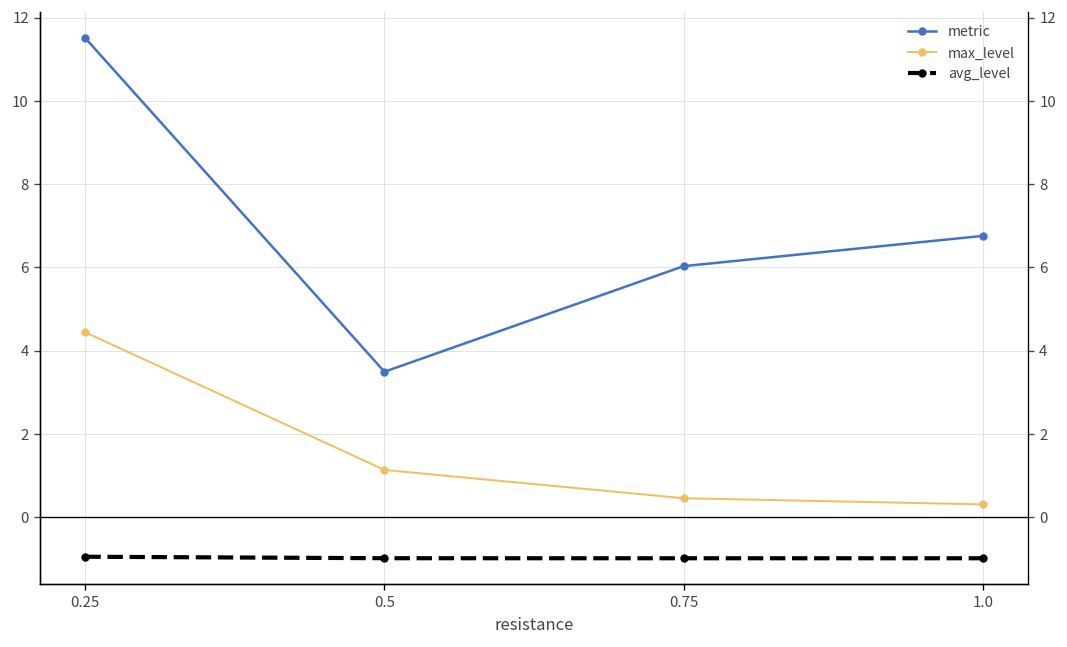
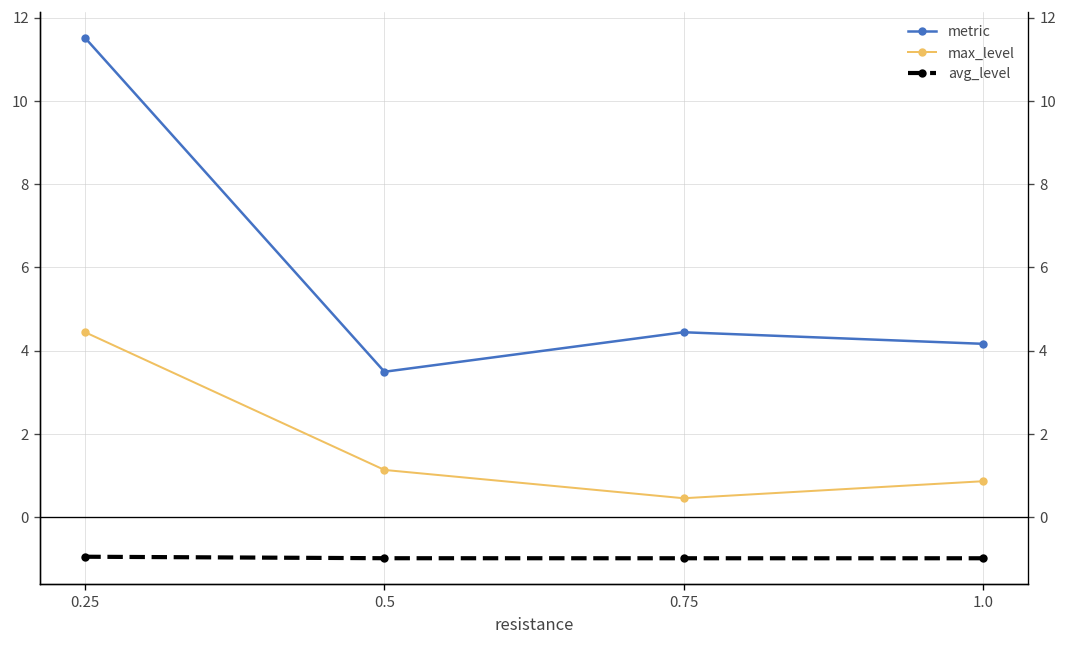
metric, 0.75: 6.0 -> 4.4
metric, 1.0: 6.8 -> 4.2
max_level, 1.0: 0.3 -> 0.9
